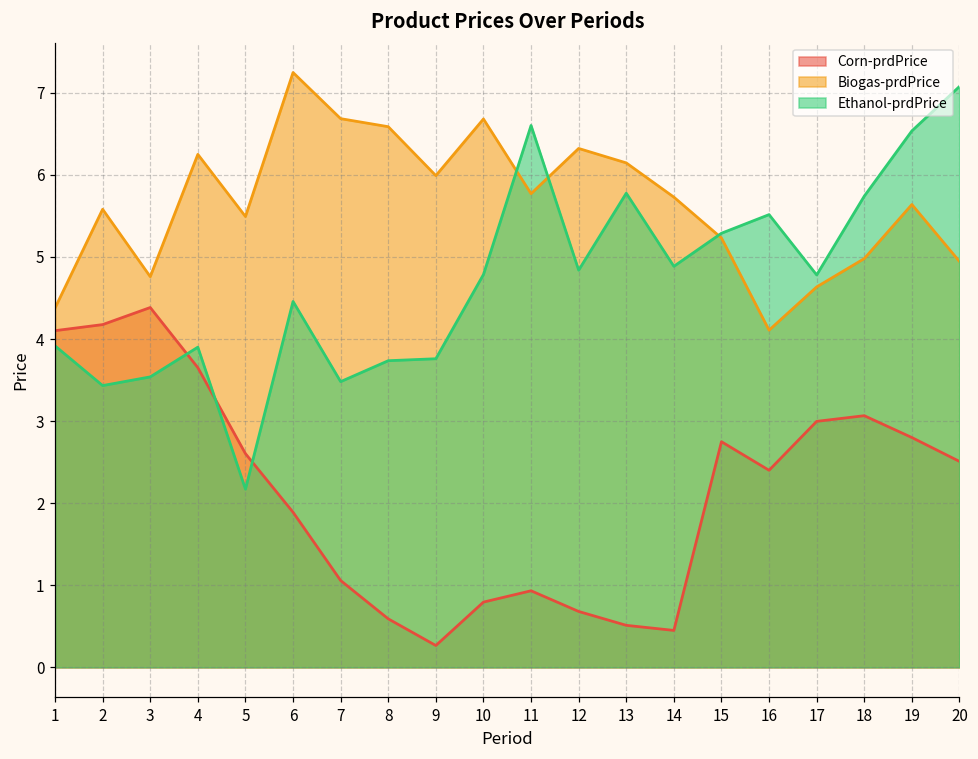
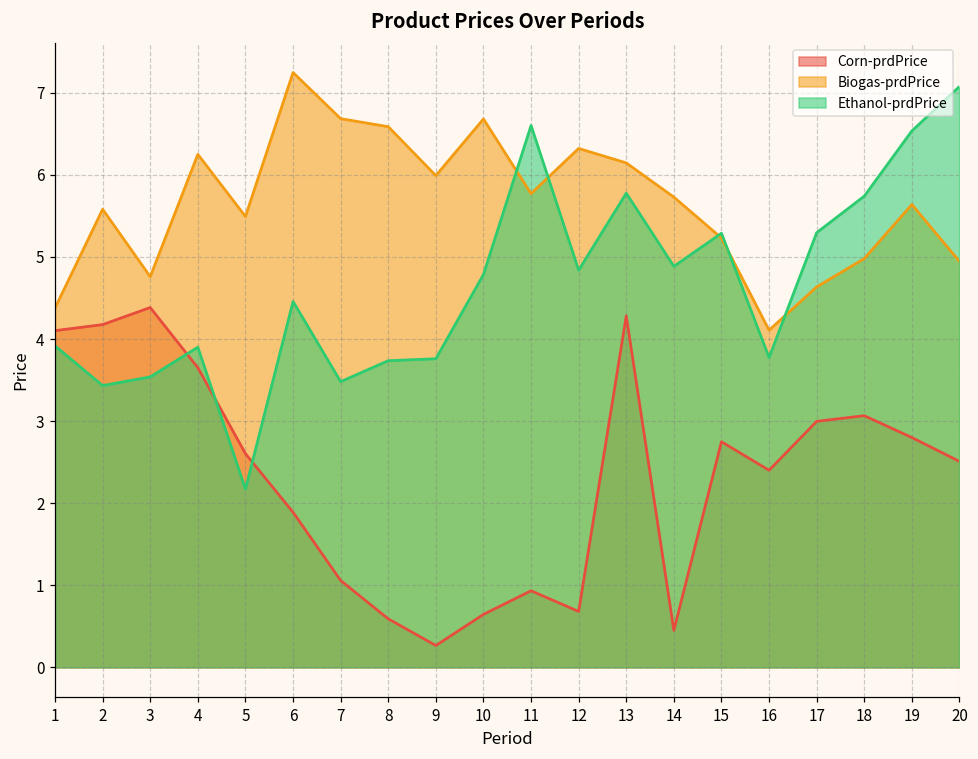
Corn-prdPrice, 10: 0.8 -> 0.6
Corn-prdPrice, 13: 0.5 -> 4.3
Ethanol-prdPrice, 16: 5.5 -> 3.8
Ethanol-prdPrice, 17: 4.8 -> 5.3
